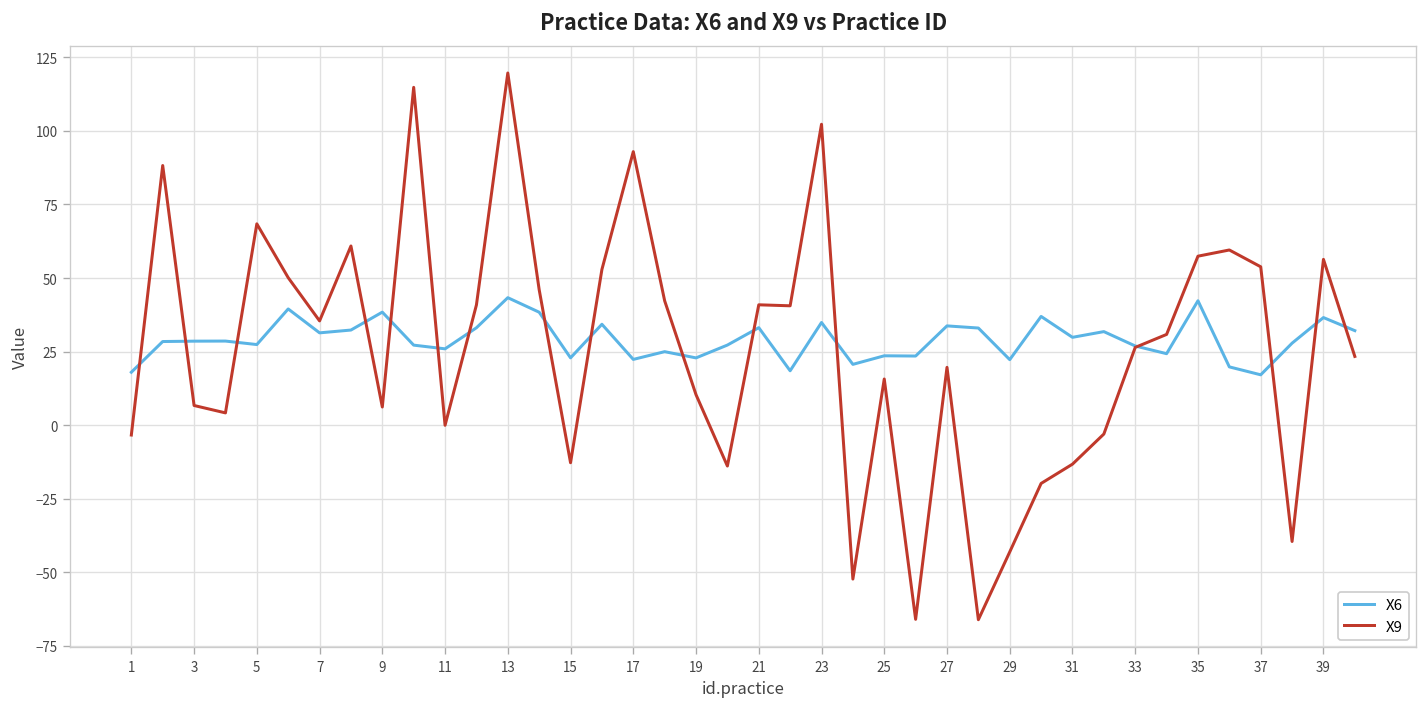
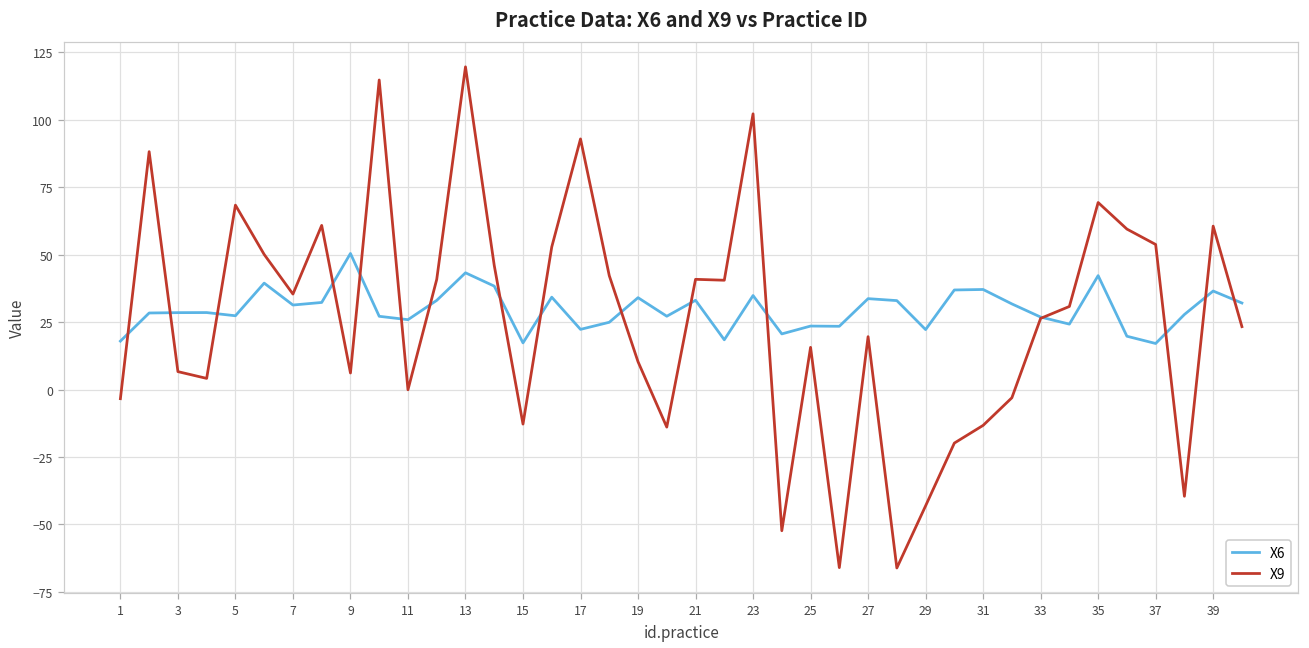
X6, 9: 38 -> 50
X6, 15: 23 -> 17
X6, 19: 23 -> 34
X6, 31: 30 -> 37
X9, 35: 57 -> 69
X9, 39: 56 -> 61
